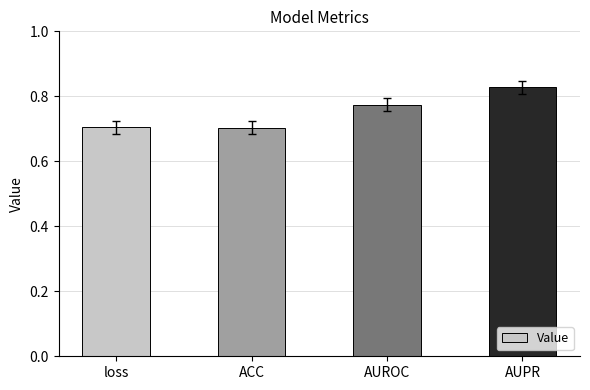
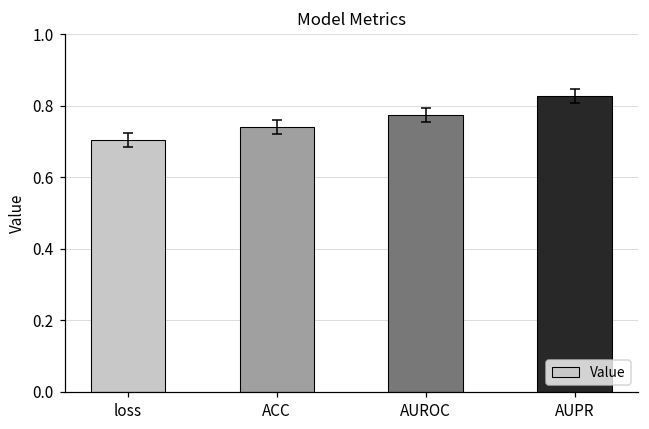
Value, ACC: 0.70 -> 0.74
